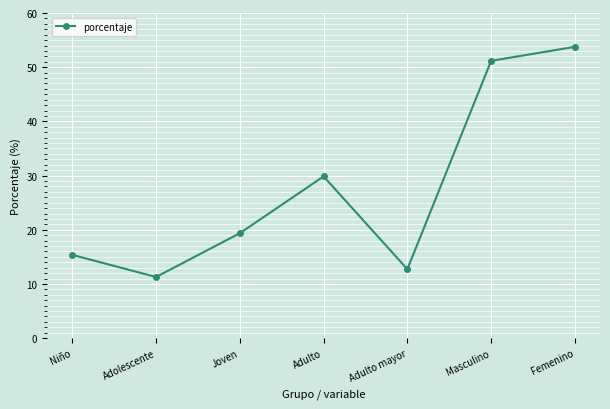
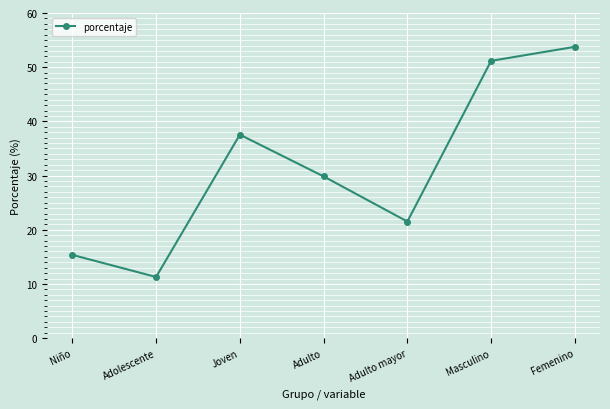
Joven: 19 -> 38
Adulto mayor: 13 -> 22
